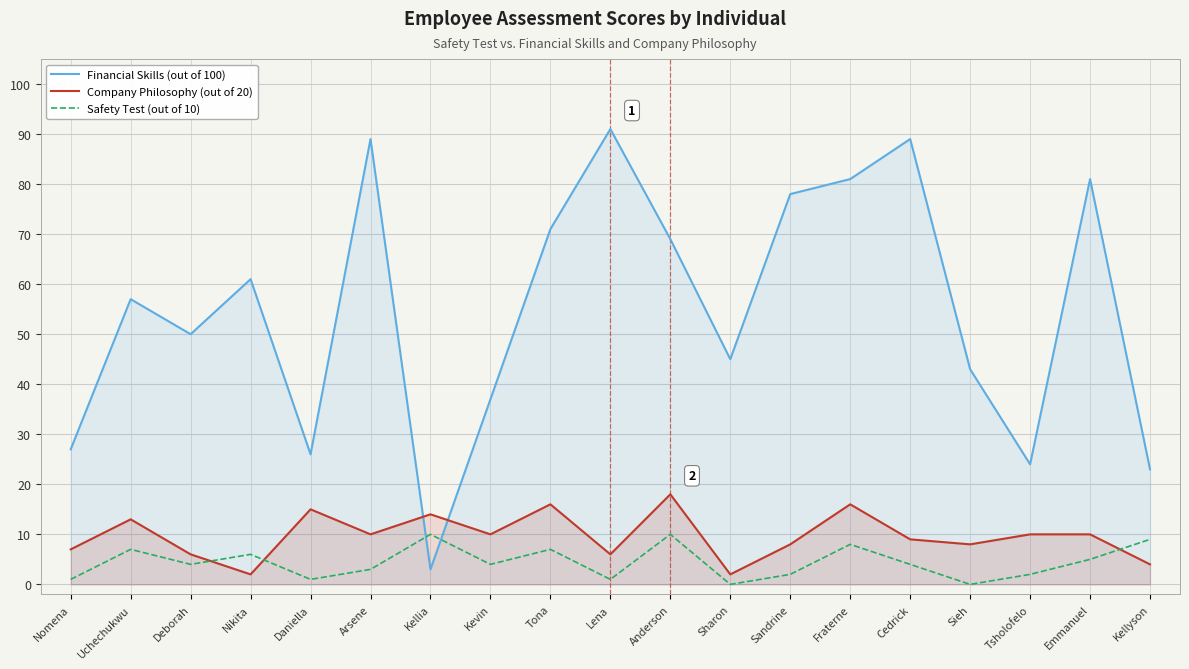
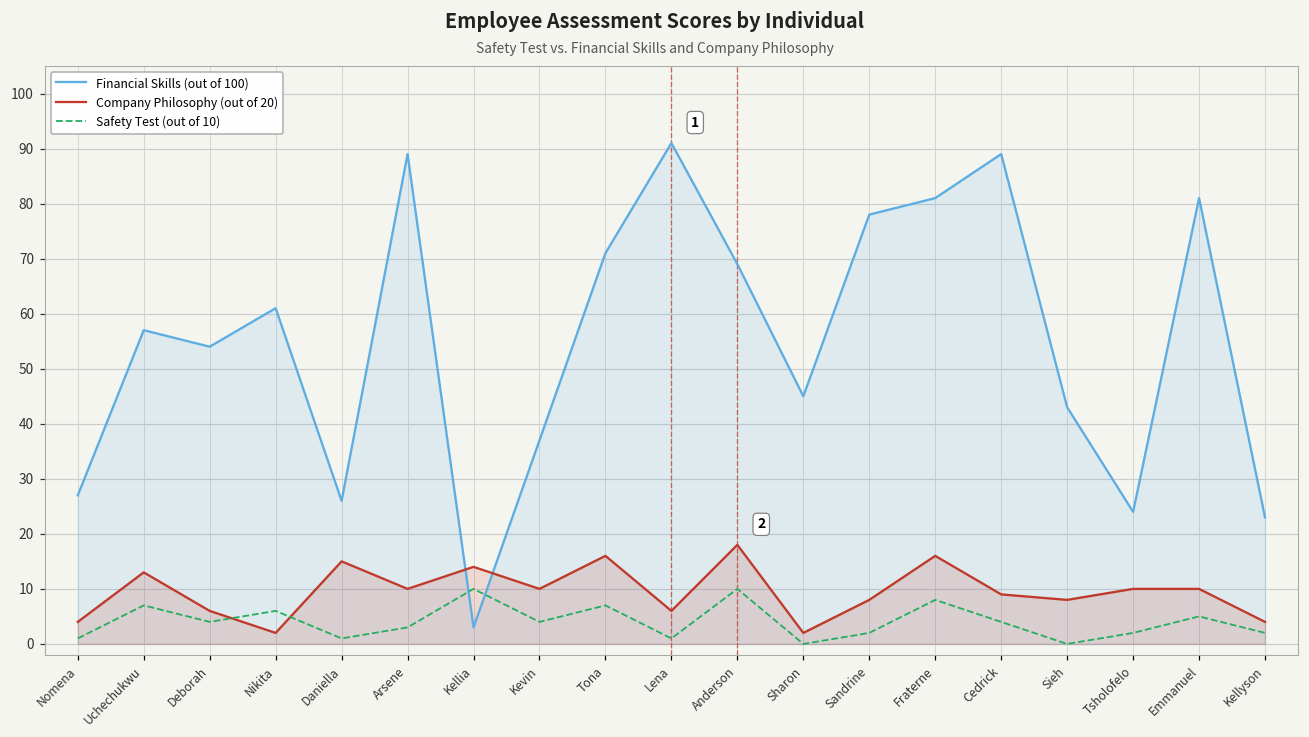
Company Philosophy (out of 20), Nomena: 7 -> 4
Financial Skills (out of 100), Deborah: 50 -> 54
Safety Test (out of 10), Kellyson: 9 -> 2
